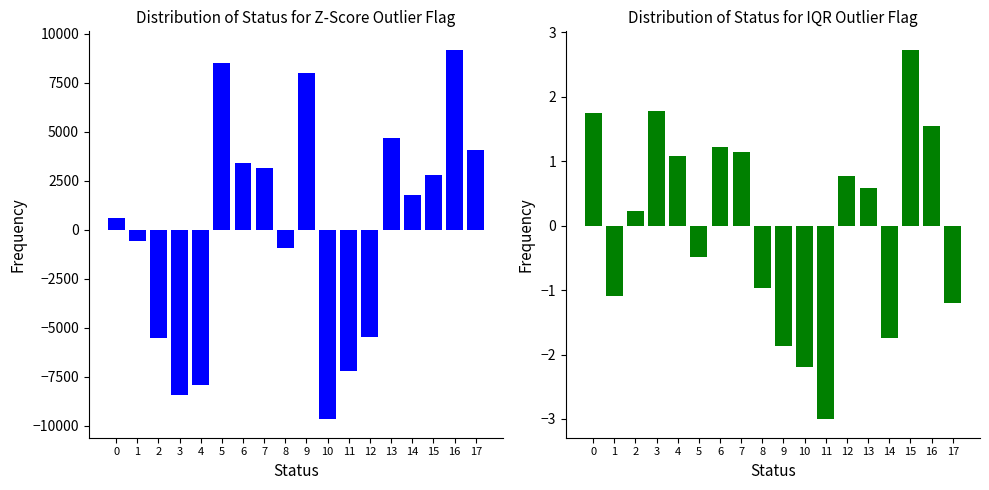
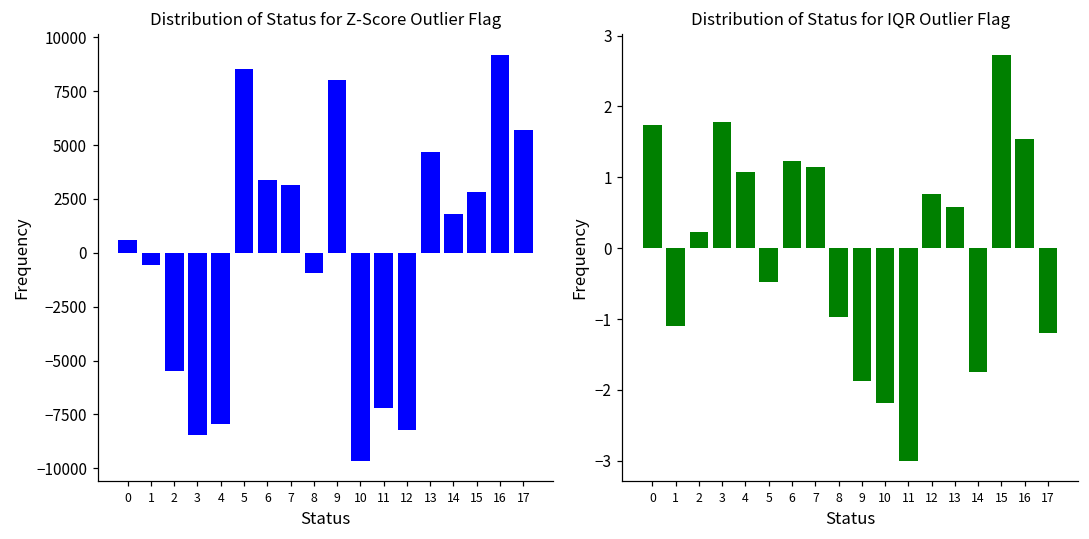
Distribution of Status for Z-Score Outlier Flag, 12: -5500 -> -8200
Distribution of Status for Z-Score Outlier Flag, 17: 4100 -> 5700
